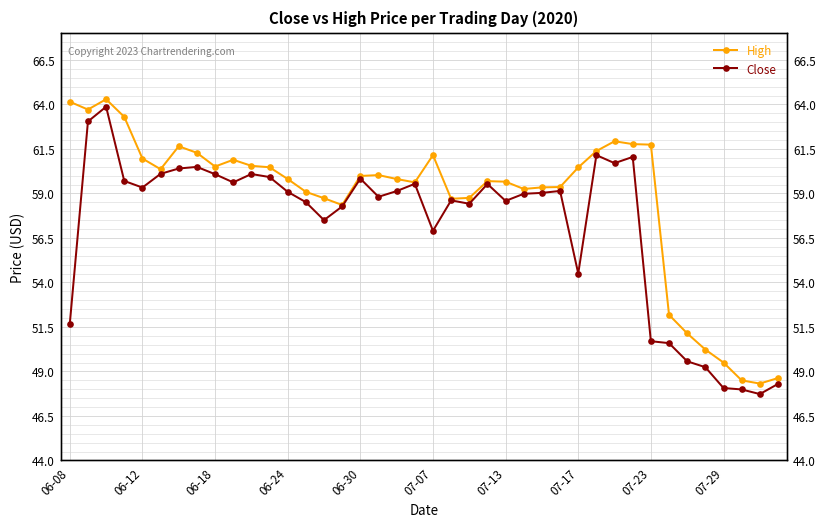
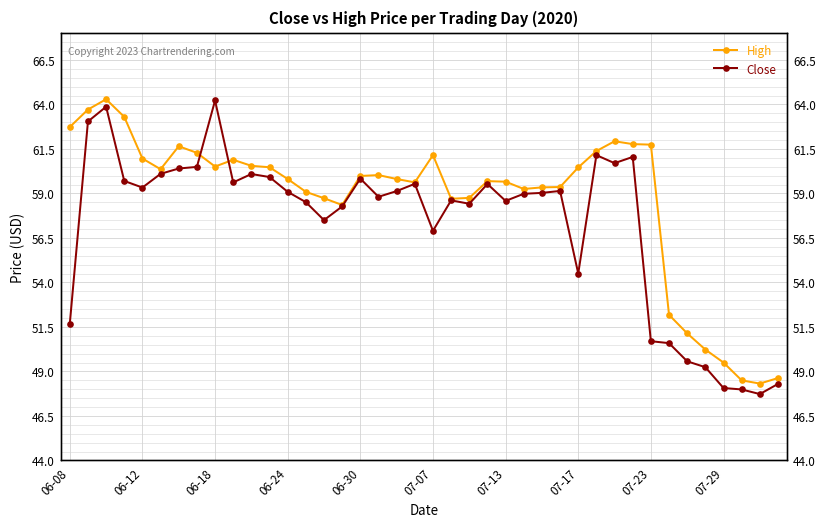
High, 06-08: 64.2 -> 62.7
Close, 06-18: 60.1 -> 64.2
